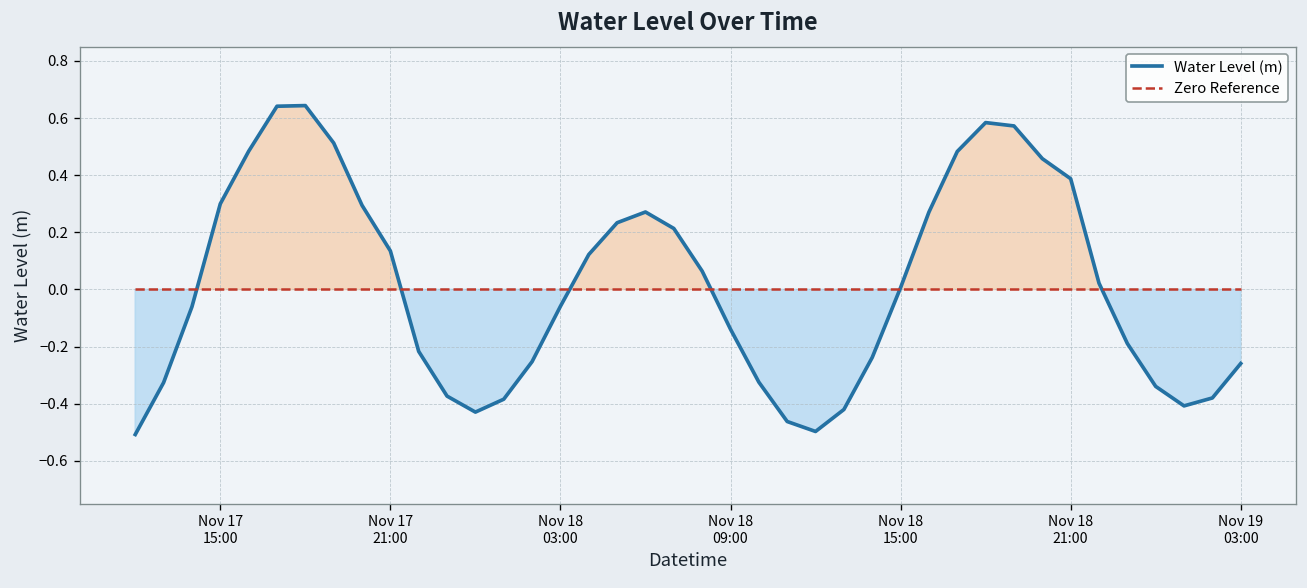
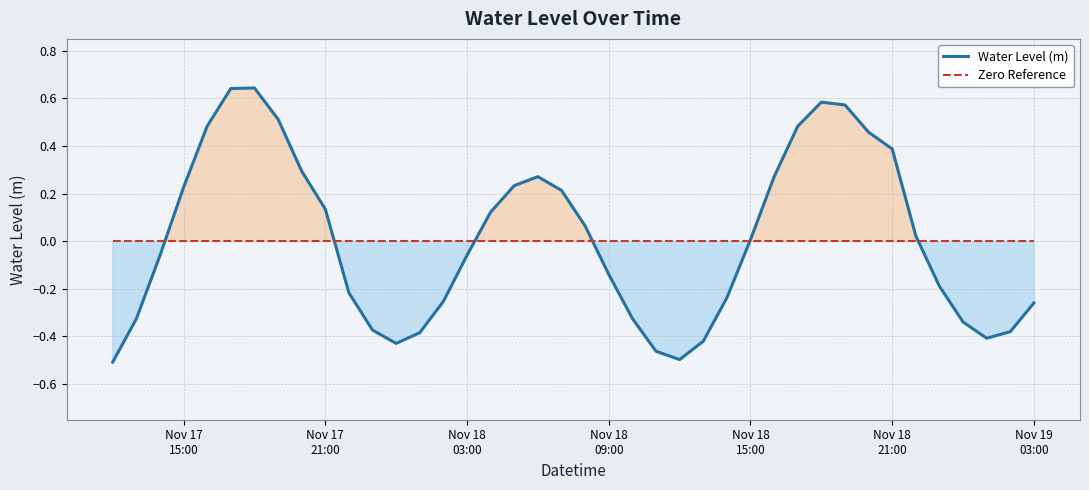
Water Level (m), Nov 17 15:00: 0.30 -> 0.23
